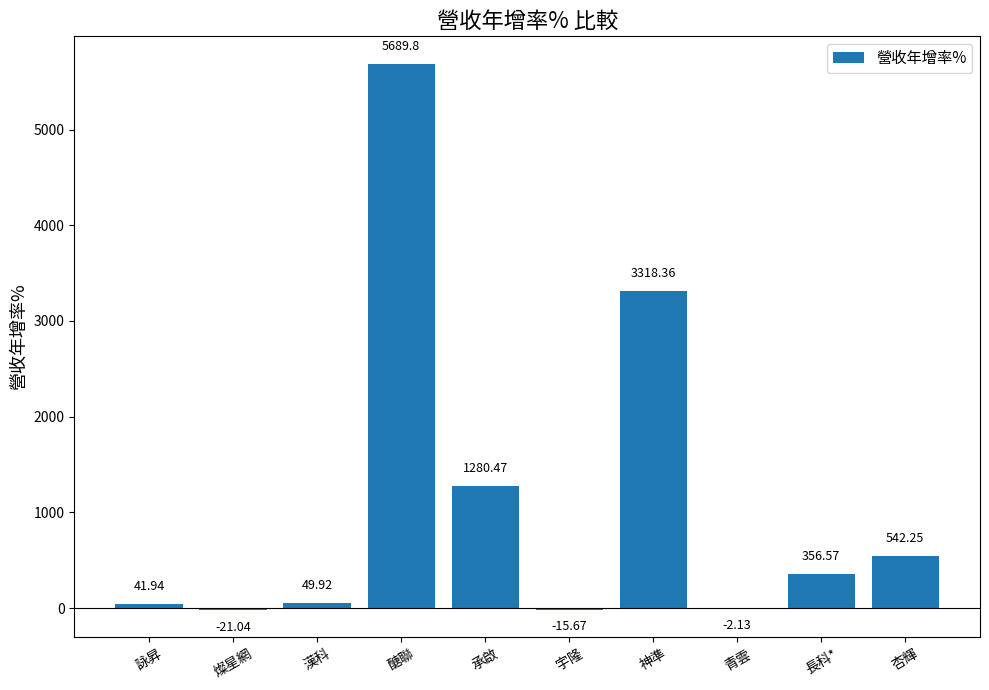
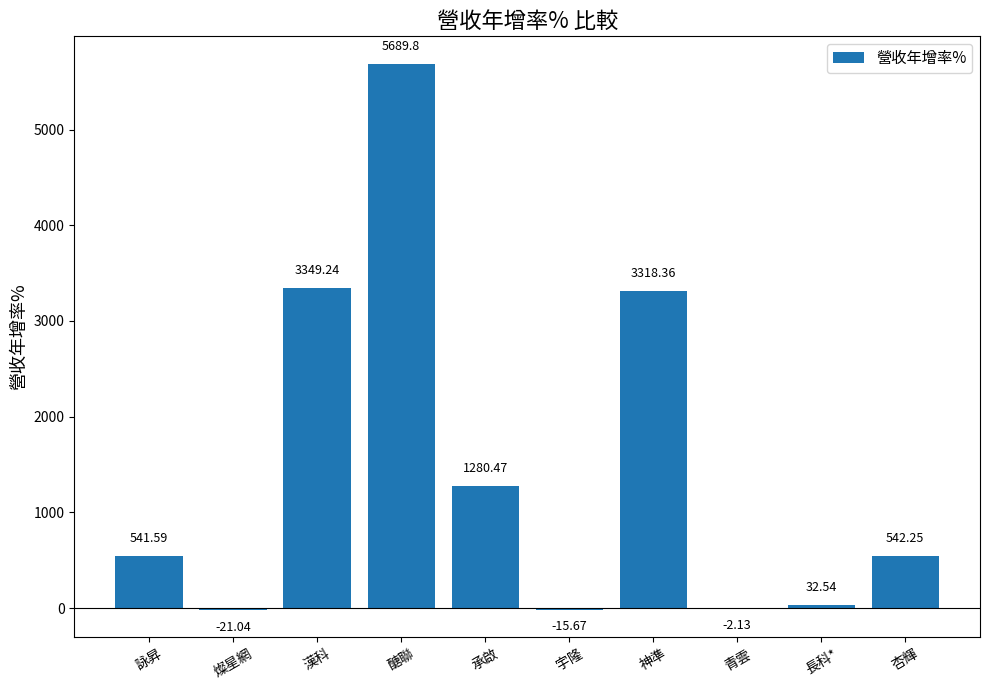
詠昇: 41.94 -> 541.59
漢科: 49.92 -> 3349.24
長科*: 356.57 -> 32.54
